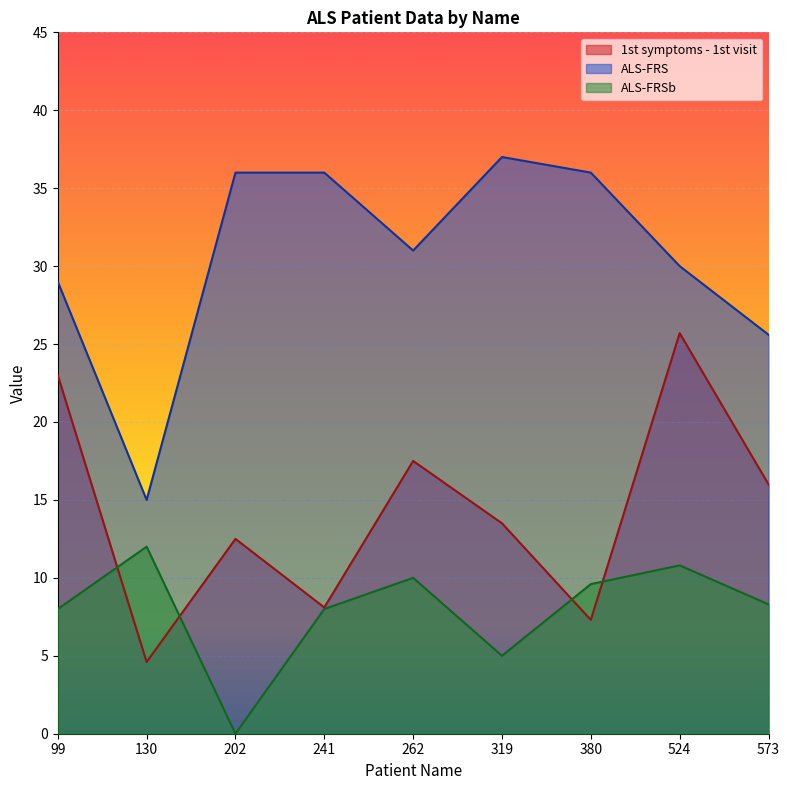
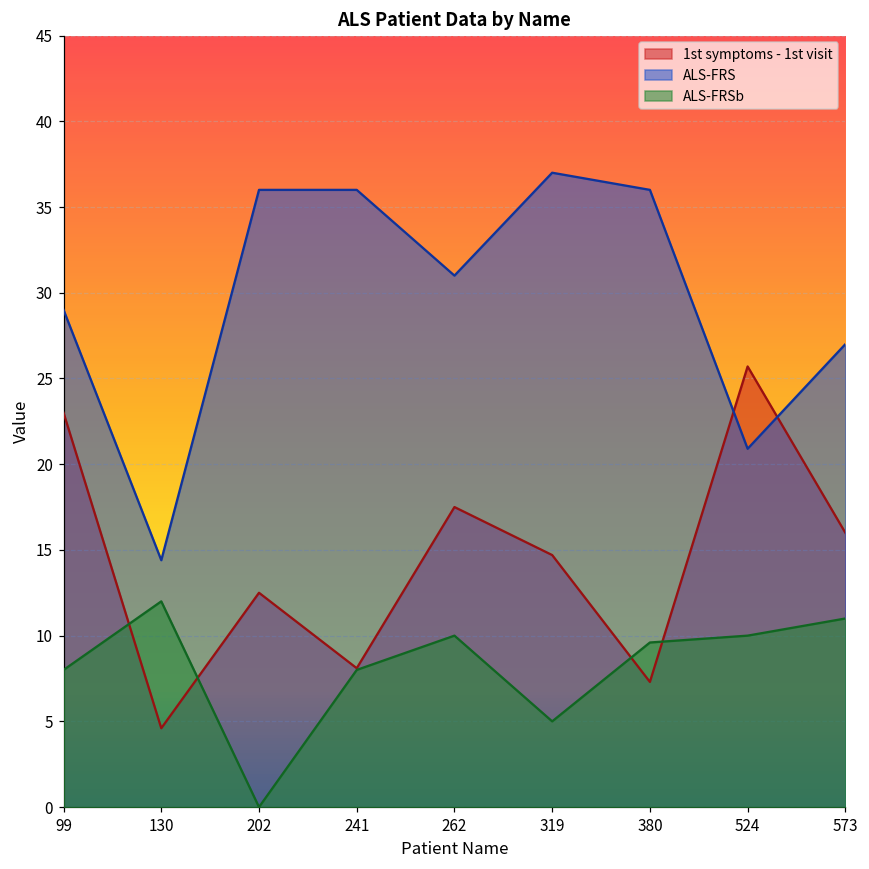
ALS-FRS, 130: 15.0 -> 14.4
1st symptoms - 1st visit, 319: 13.5 -> 14.7
ALS-FRS, 524: 30.0 -> 20.9
ALS-FRSb, 524: 10.8 -> 10.0
ALS-FRS, 573: 25.6 -> 27.0
ALS-FRSb, 573: 8.3 -> 11.0
